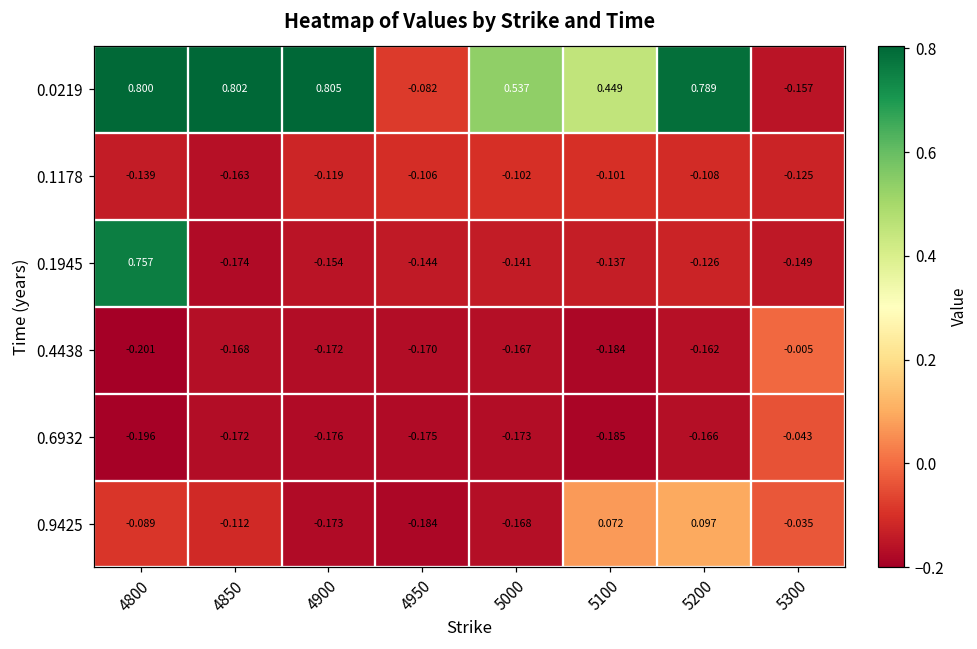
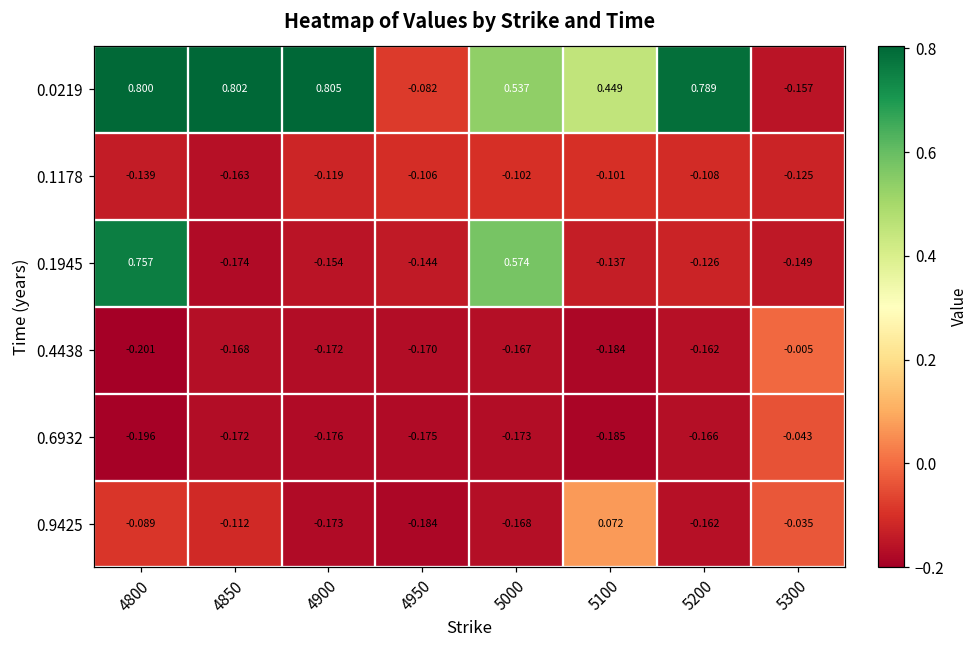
0.1945, 5000: -0.141 -> 0.574
0.9425, 5200: 0.097 -> -0.162
